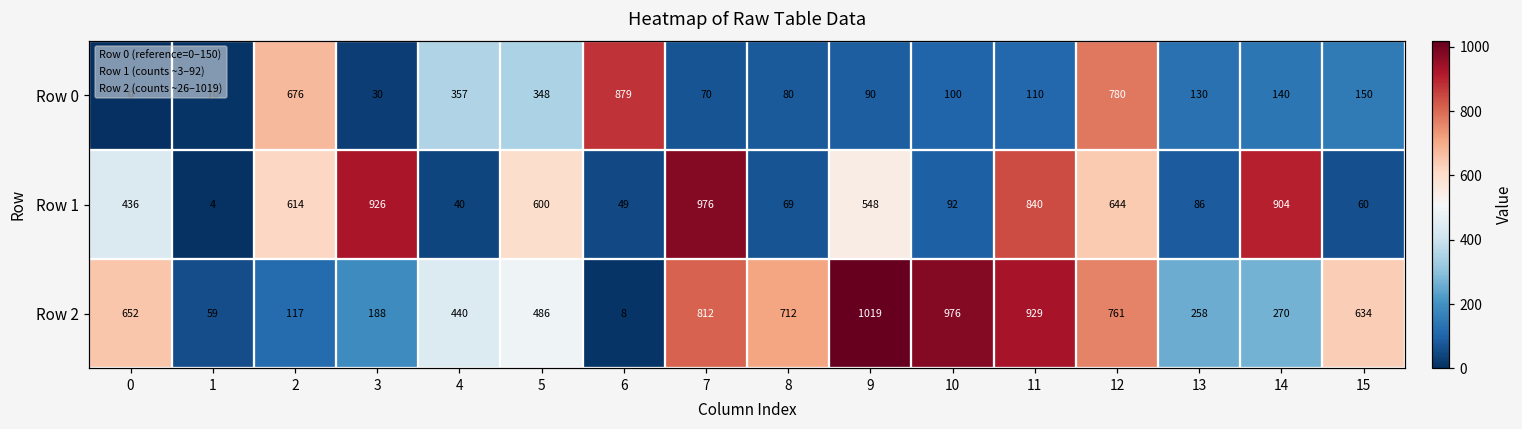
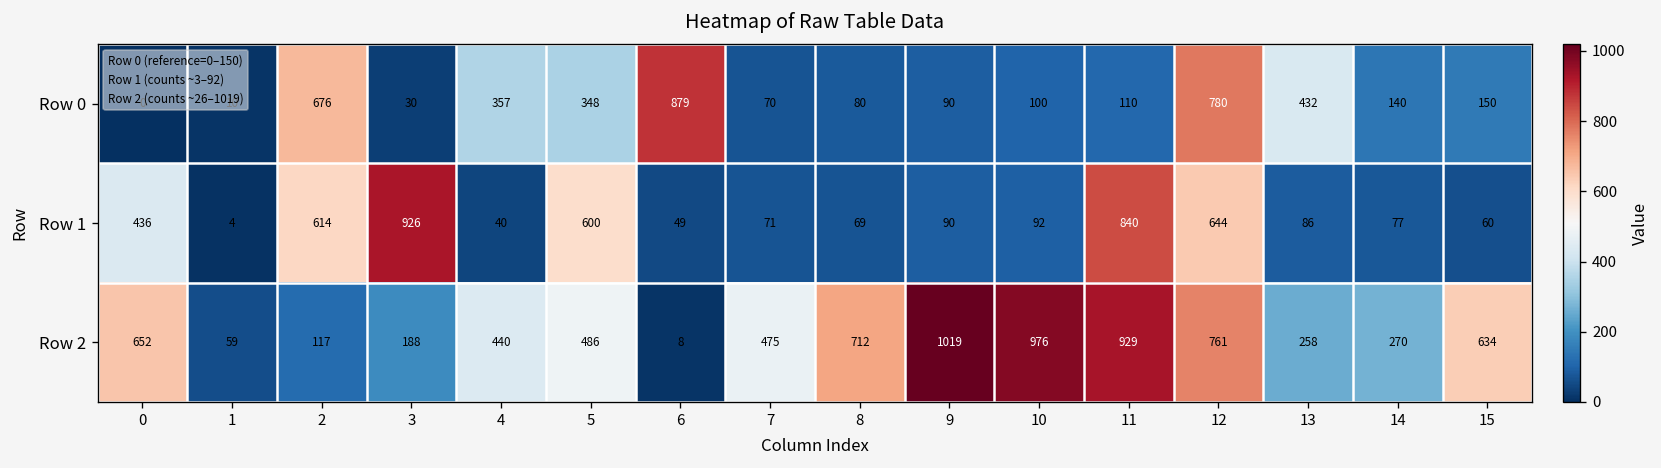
Row 0, 13: 130 -> 432
Row 1, 7: 976 -> 71
Row 1, 9: 548 -> 90
Row 1, 14: 904 -> 77
Row 2, 7: 812 -> 475
